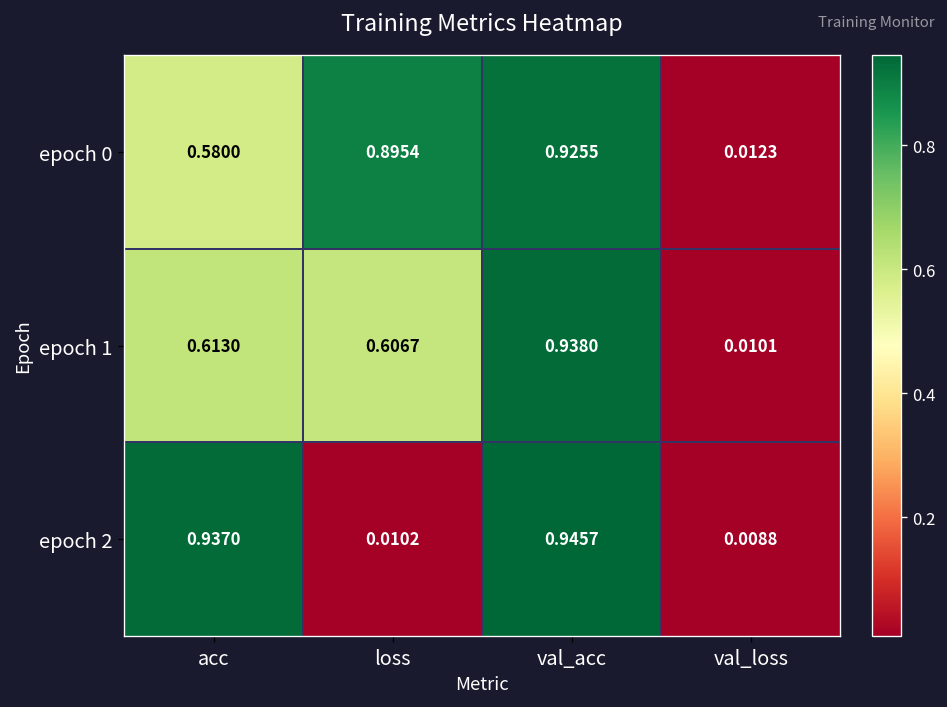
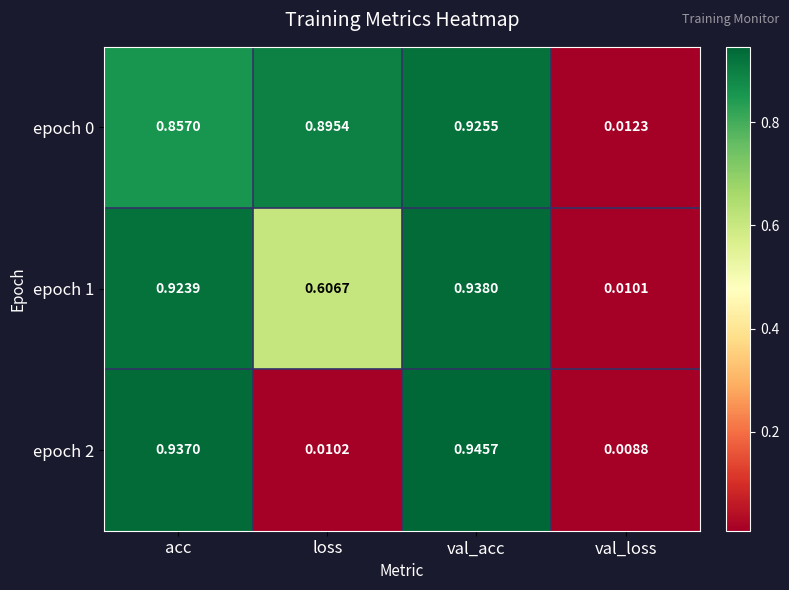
epoch 0, acc: 0.5800 -> 0.8570
epoch 1, acc: 0.6130 -> 0.9239
